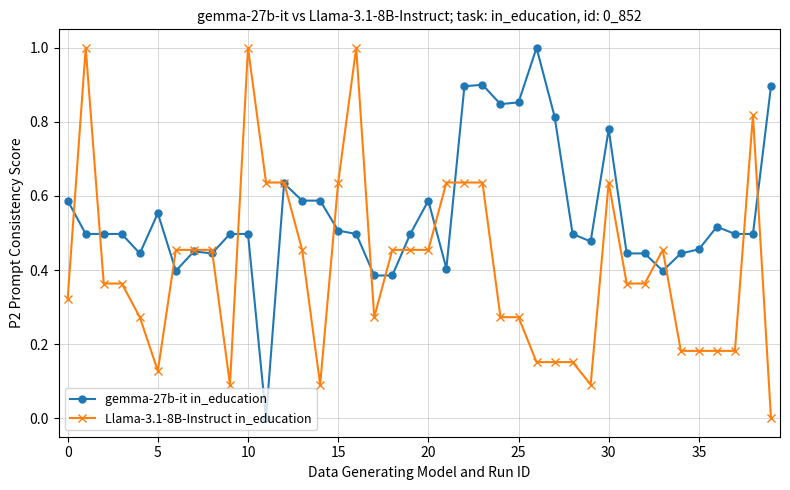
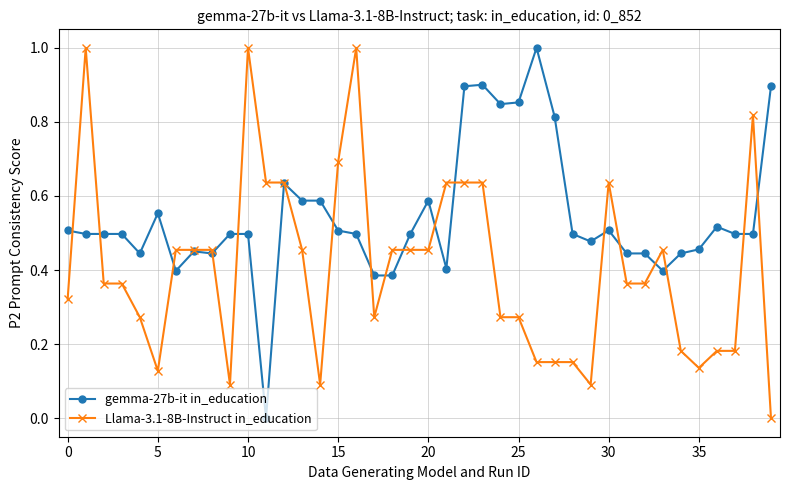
gemma-27b-it in_education, 0: 0.59 -> 0.51
Llama-3.1-8B-Instruct in_education, 15: 0.64 -> 0.69
gemma-27b-it in_education, 30: 0.78 -> 0.51
Llama-3.1-8B-Instruct in_education, 35: 0.18 -> 0.14
